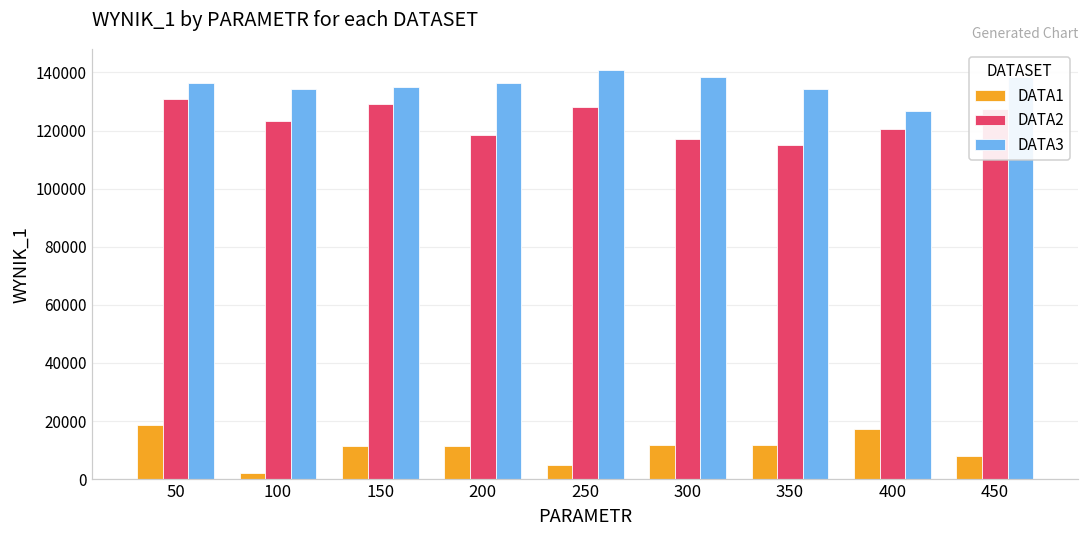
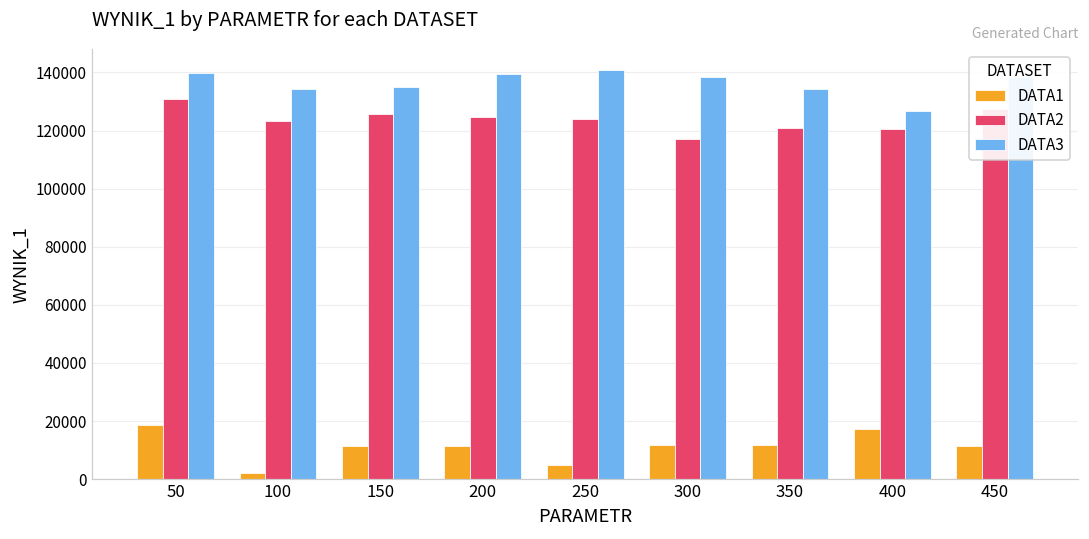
DATA3, 50: 136000 -> 140000
DATA2, 150: 129000 -> 126000
DATA2, 200: 118000 -> 125000
DATA3, 200: 136000 -> 140000
DATA2, 250: 128000 -> 124000
DATA2, 350: 115000 -> 121000
DATA1, 450: 8000 -> 11000
